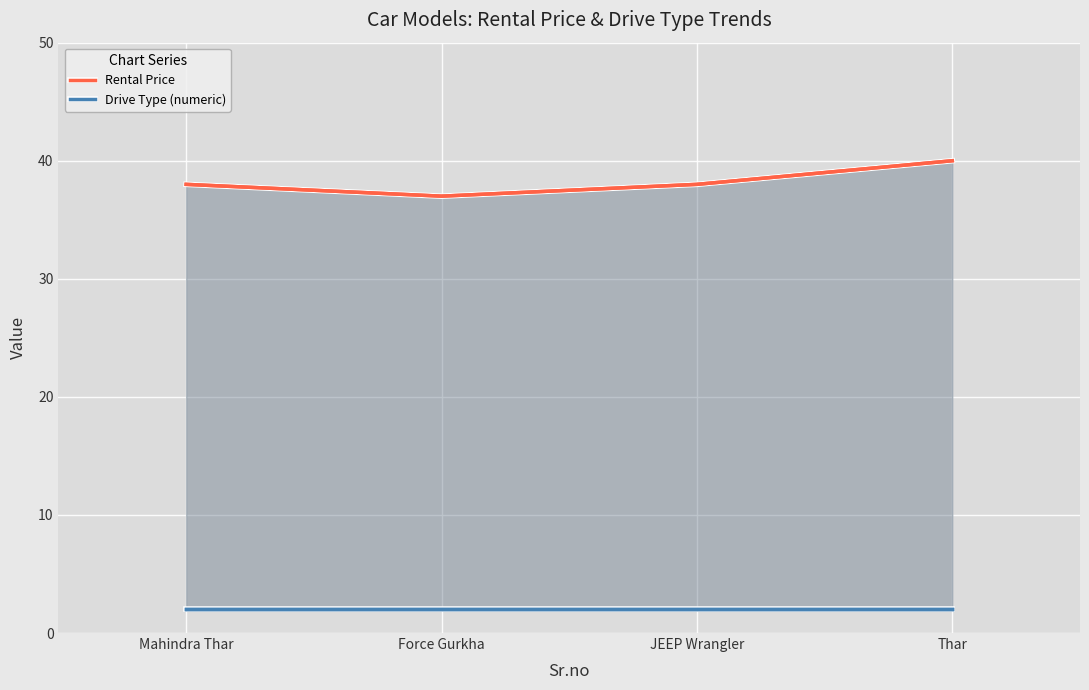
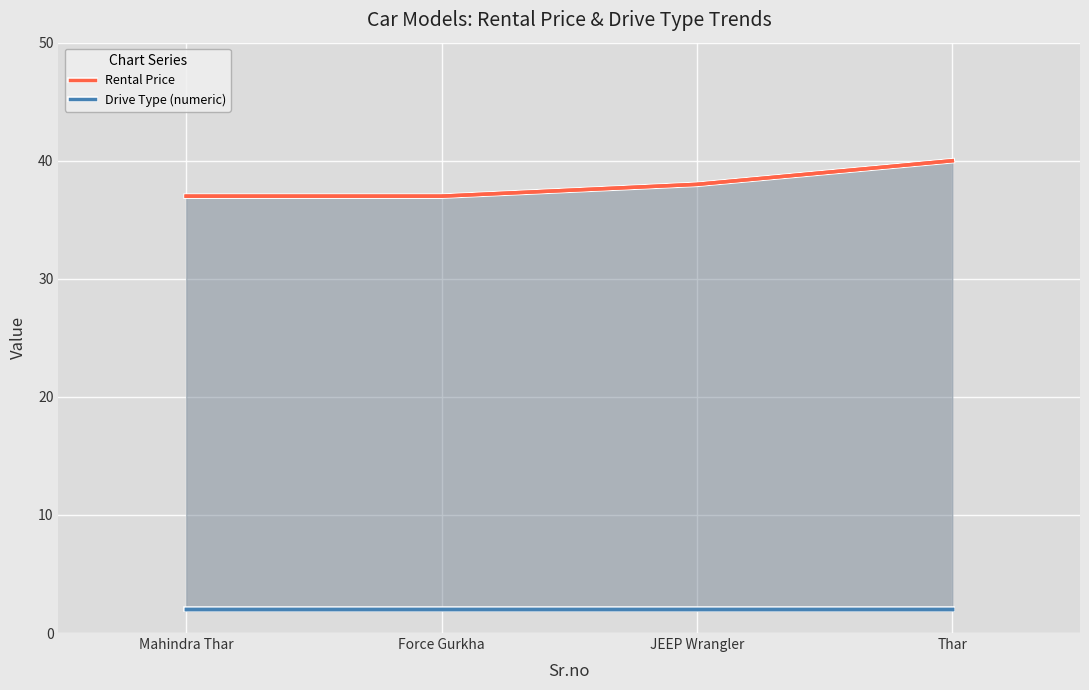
Rental Price, Mahindra Thar: 38 -> 37
